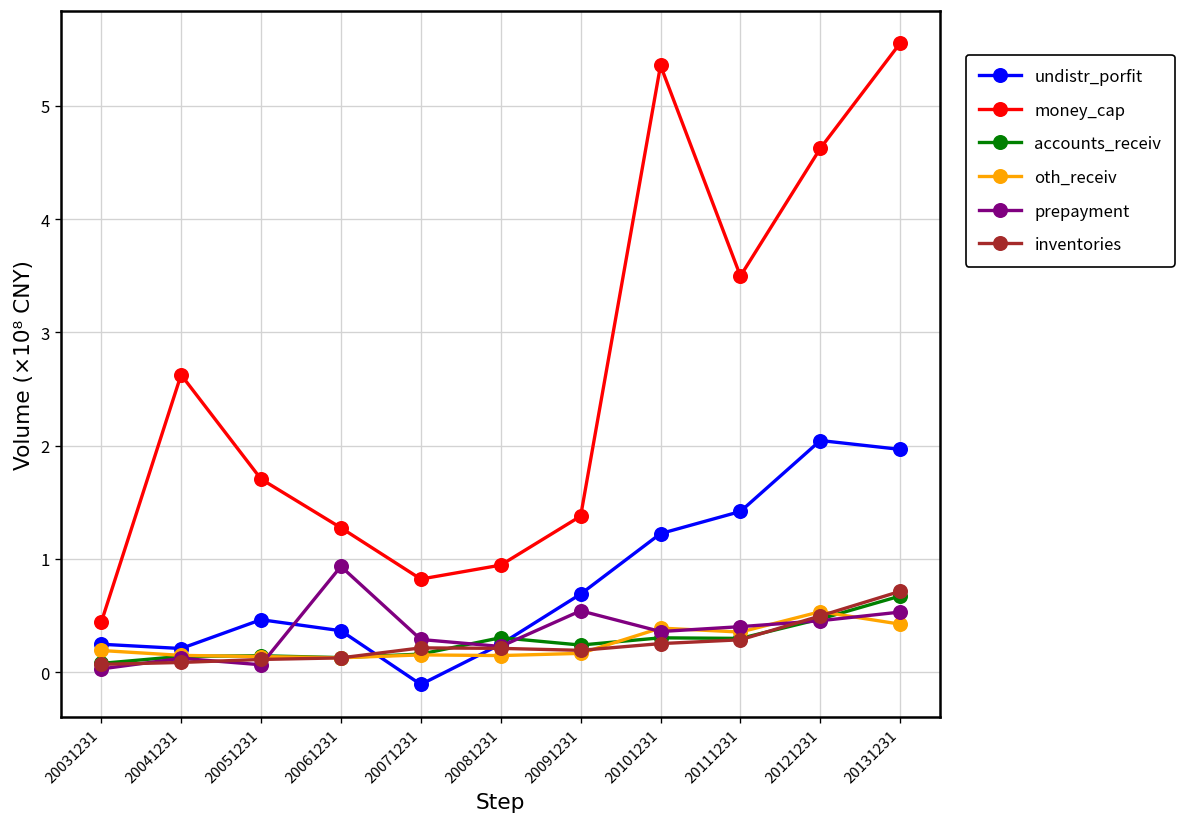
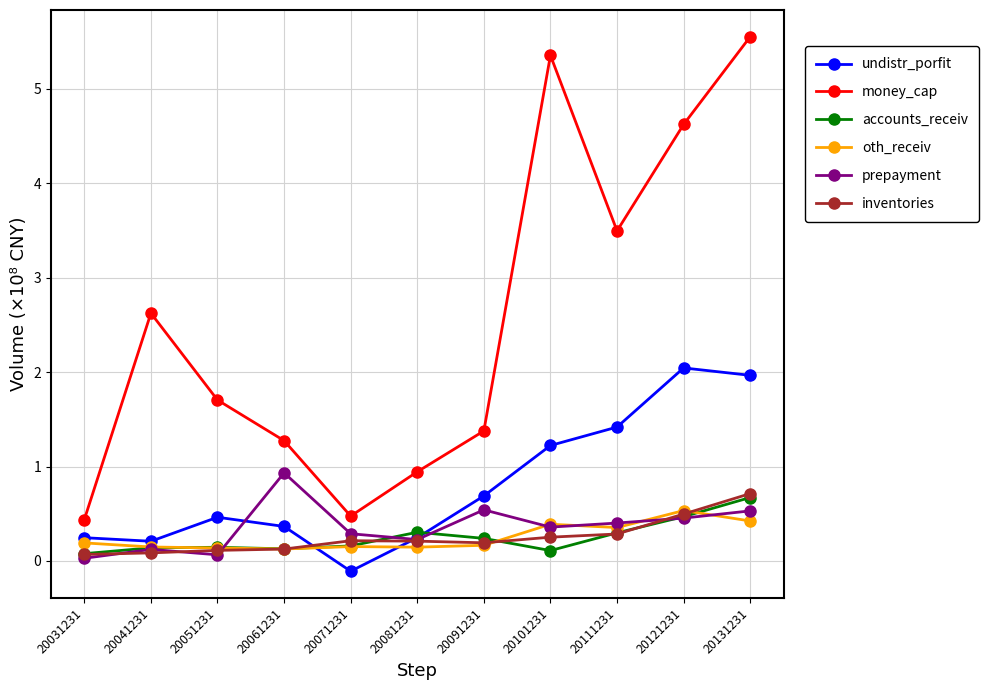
money_cap, 20071231: 0.8 -> 0.5
accounts_receiv, 20101231: 0.3 -> 0.1
